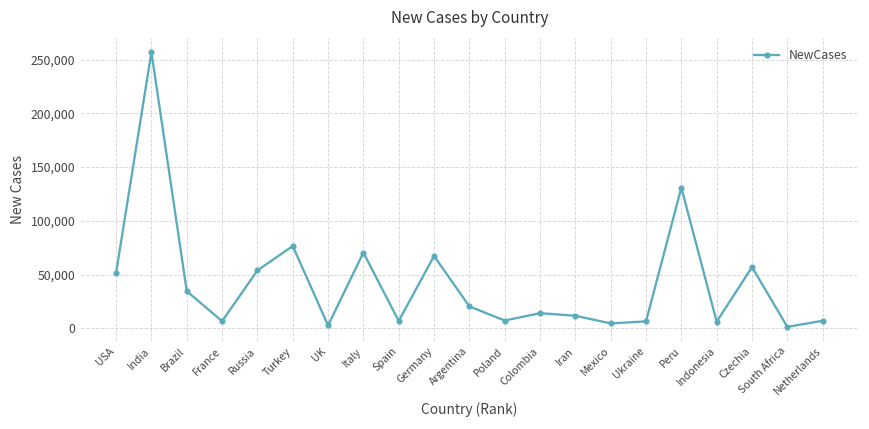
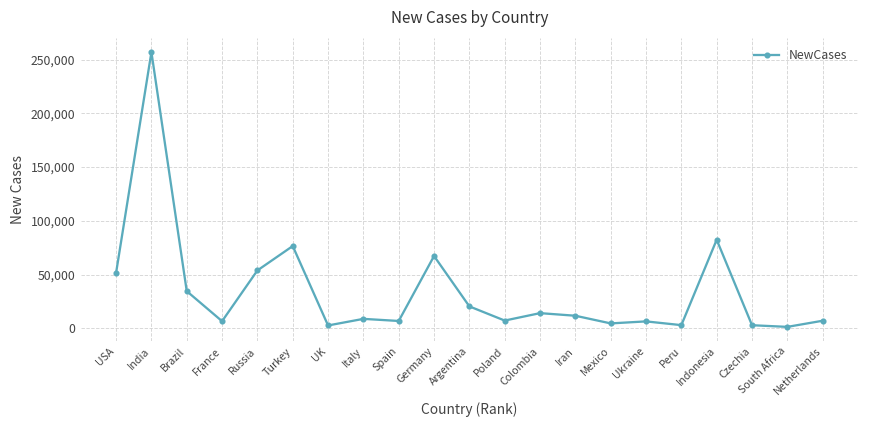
Italy: 70,000 -> 10,000
Peru: 130,000 -> 0
Indonesia: 10,000 -> 80,000
Czechia: 60,000 -> 0
